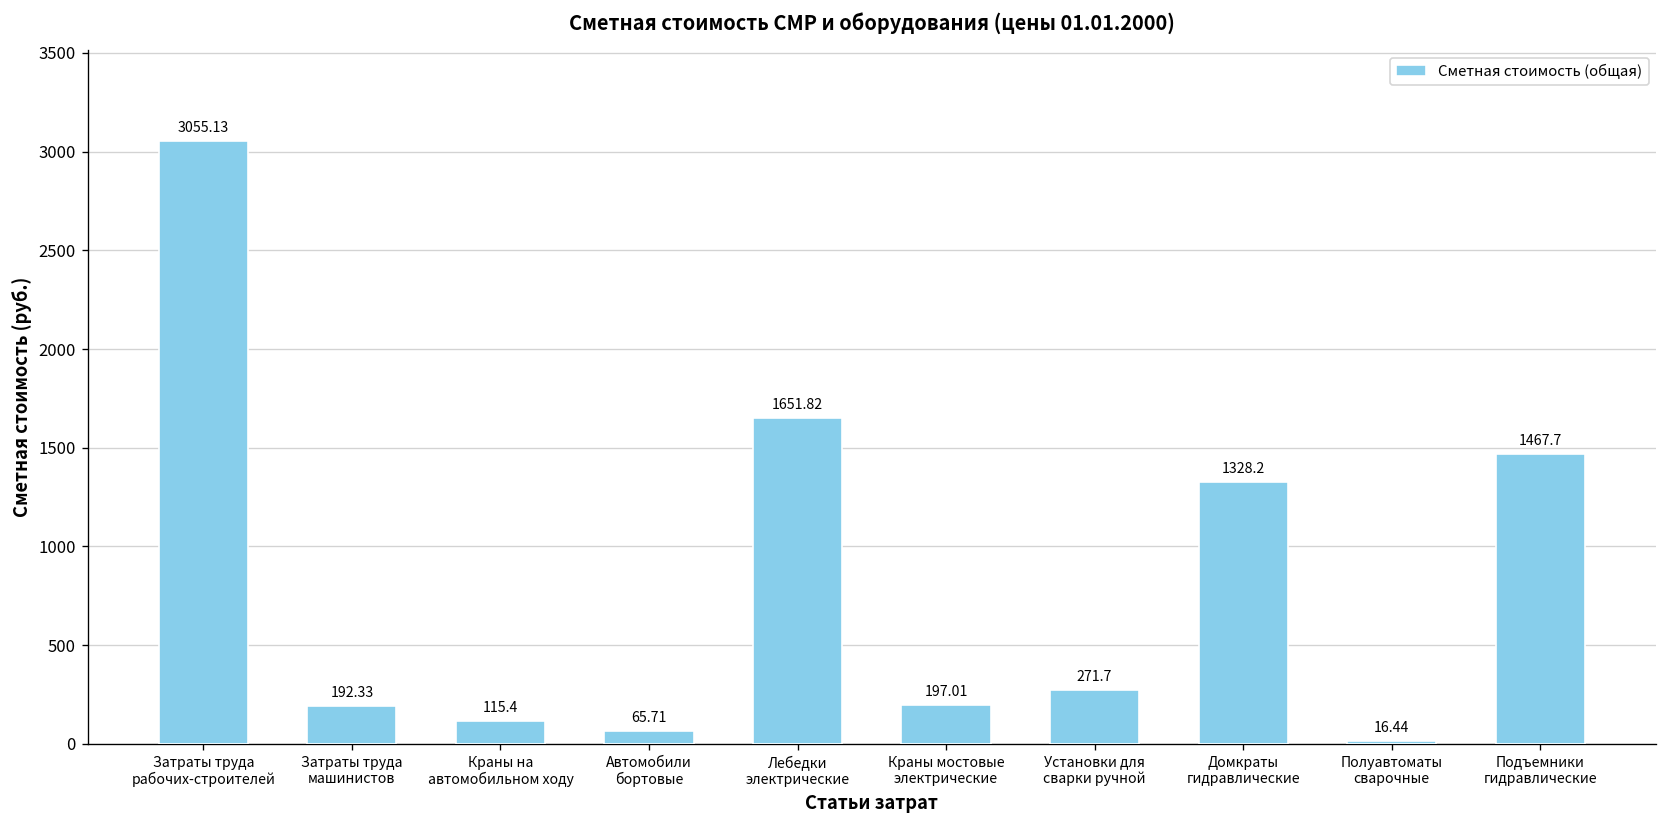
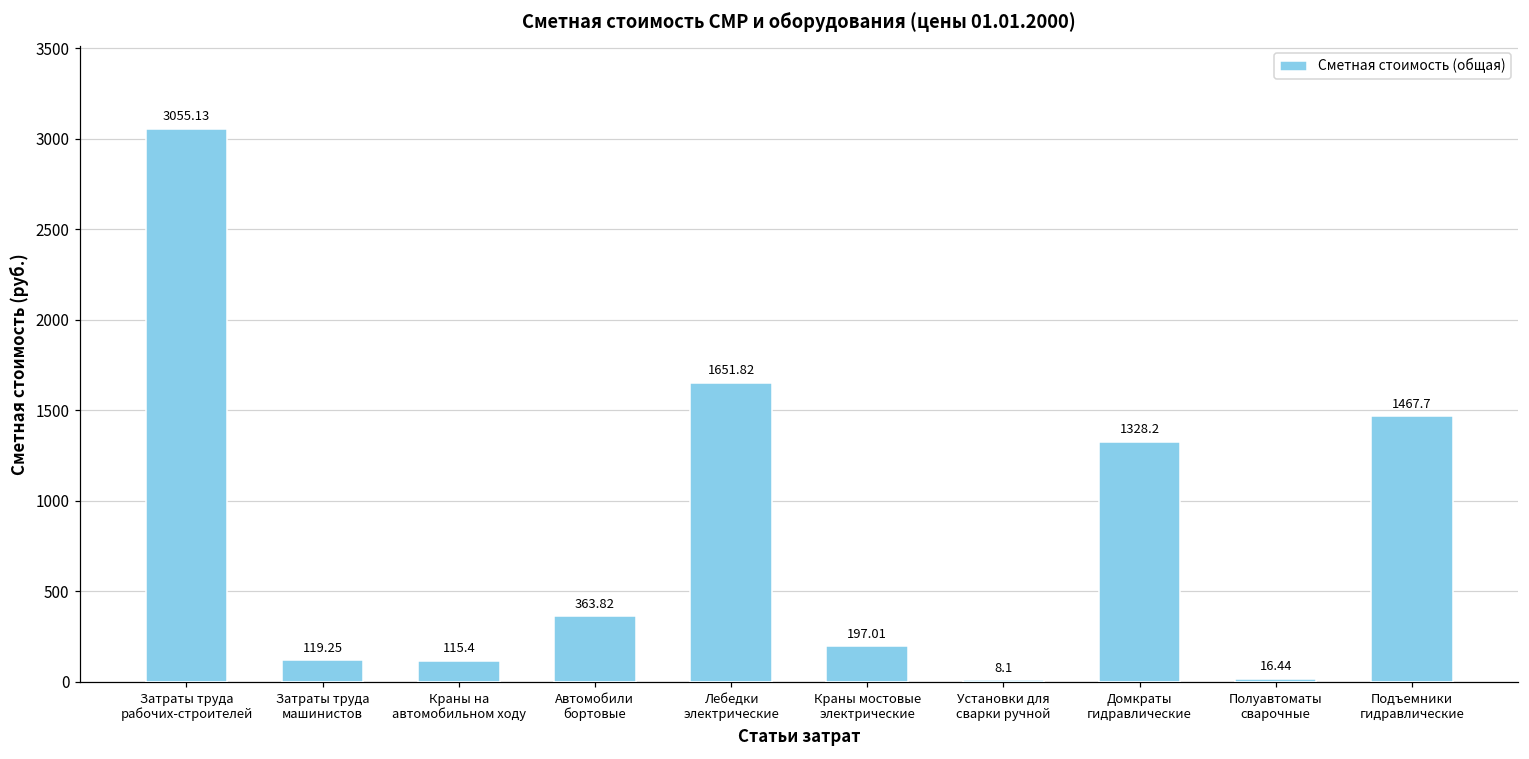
Затраты труда машинистов: 192.33 -> 119.25
Автомобили бортовые: 65.71 -> 363.82
Установки для сварки ручной: 271.7 -> 8.1
